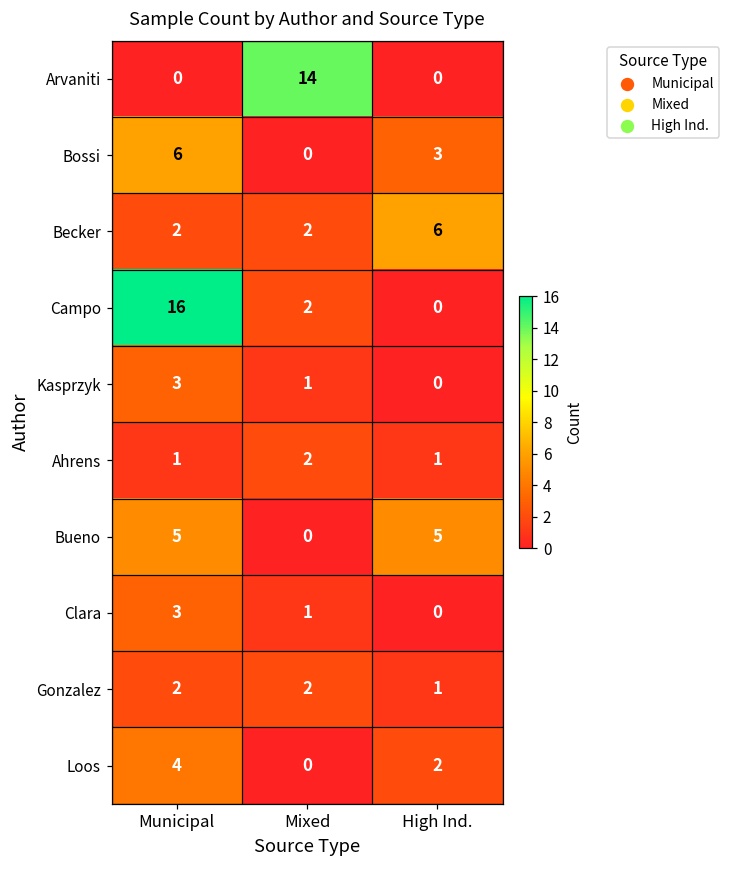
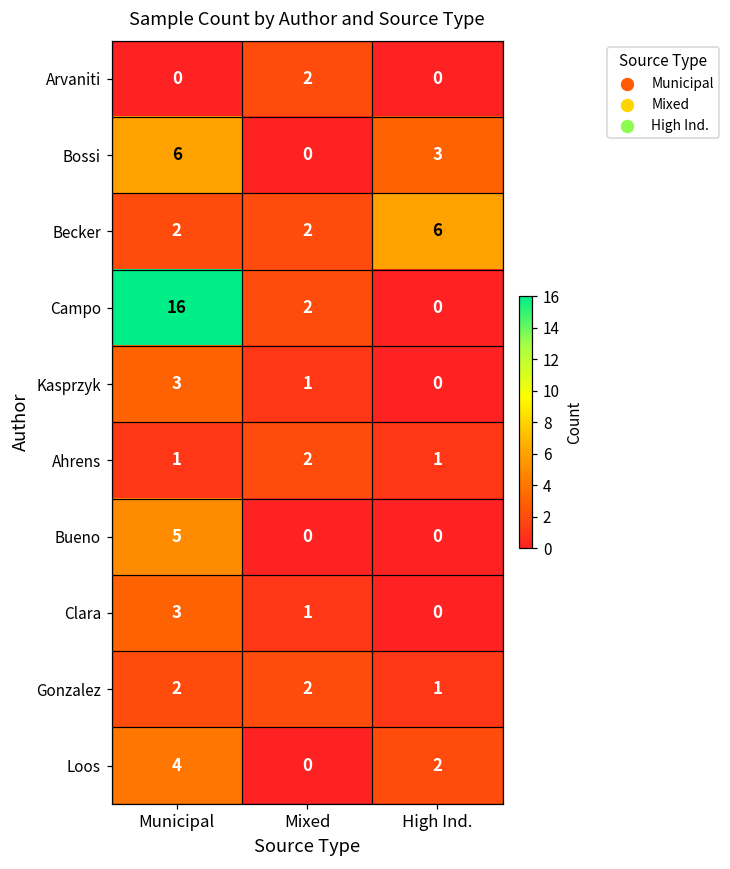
Arvaniti, Mixed: 14 -> 2
Bueno, High Ind.: 5 -> 0
